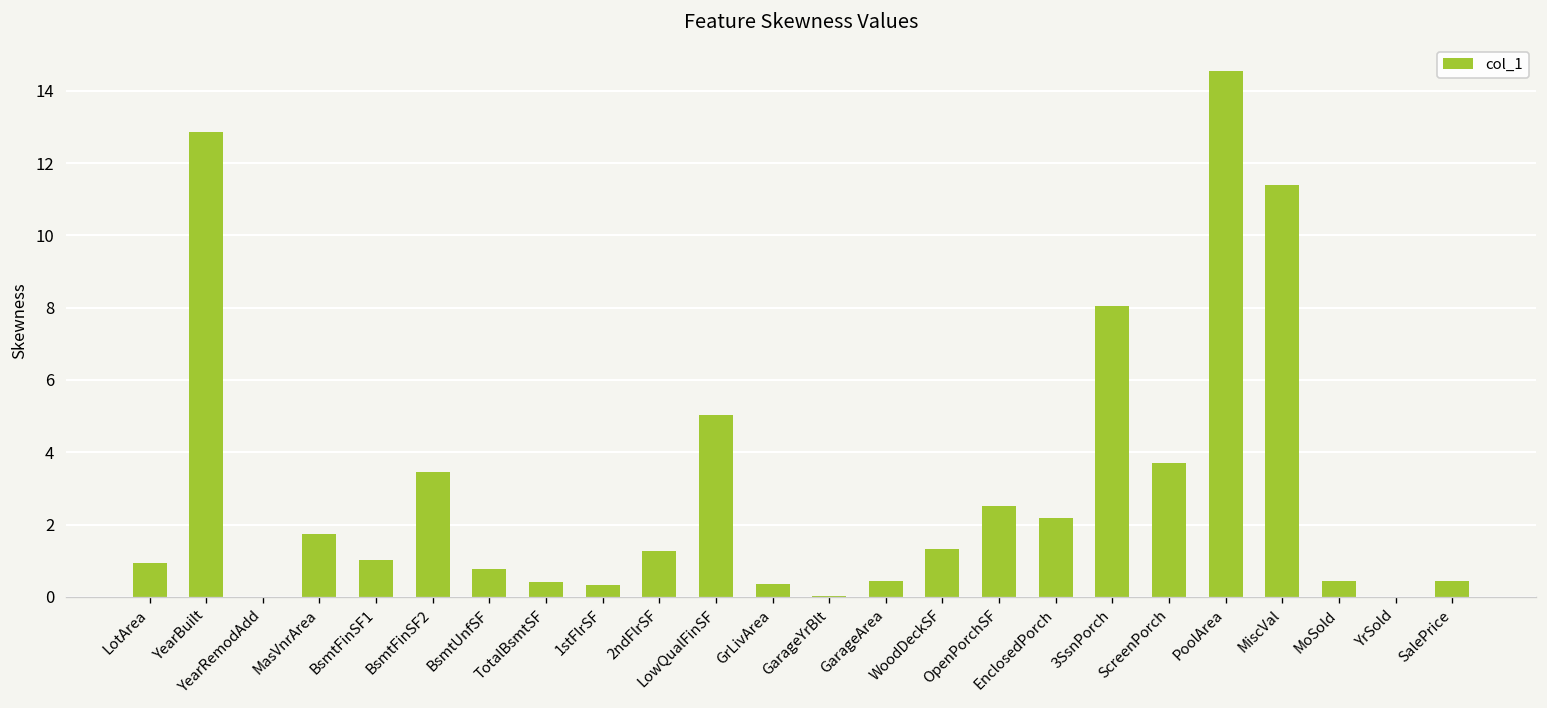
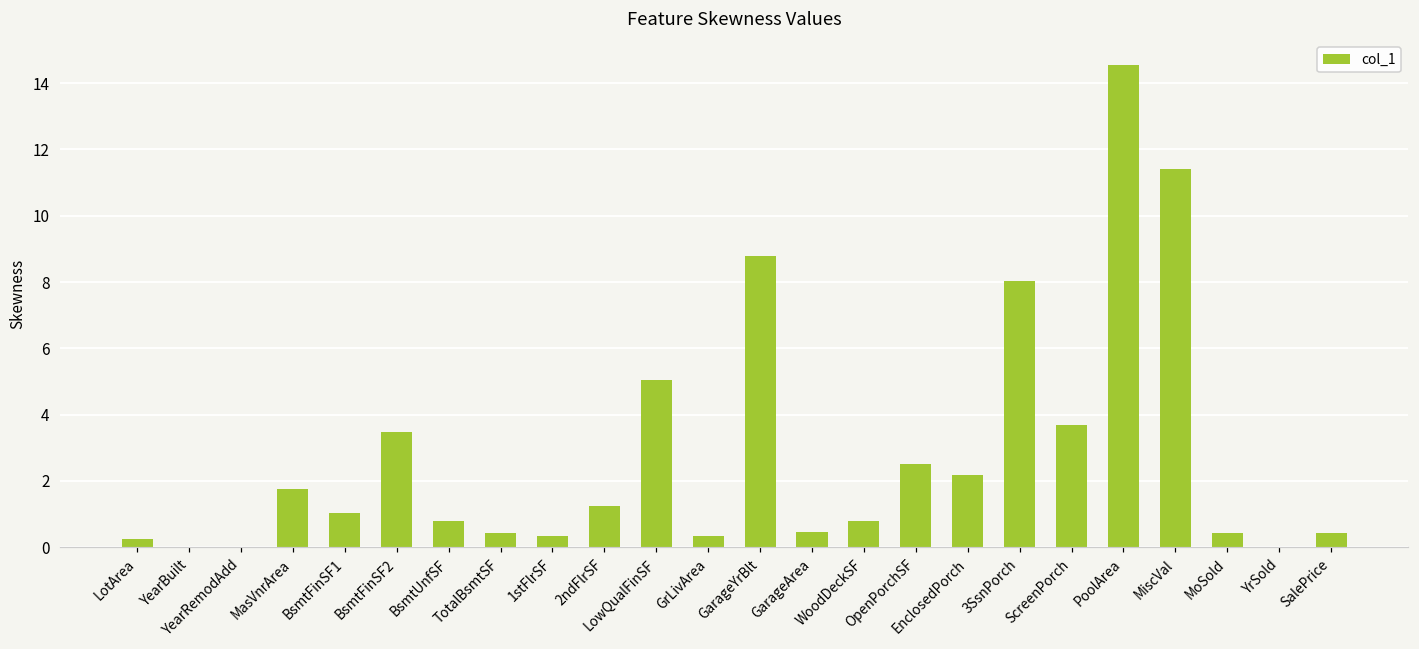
LotArea: 0.9 -> 0.2
YearBuilt: 12.9 -> 0.0
GarageYrBlt: 0.0 -> 8.8
WoodDeckSF: 1.3 -> 0.8
